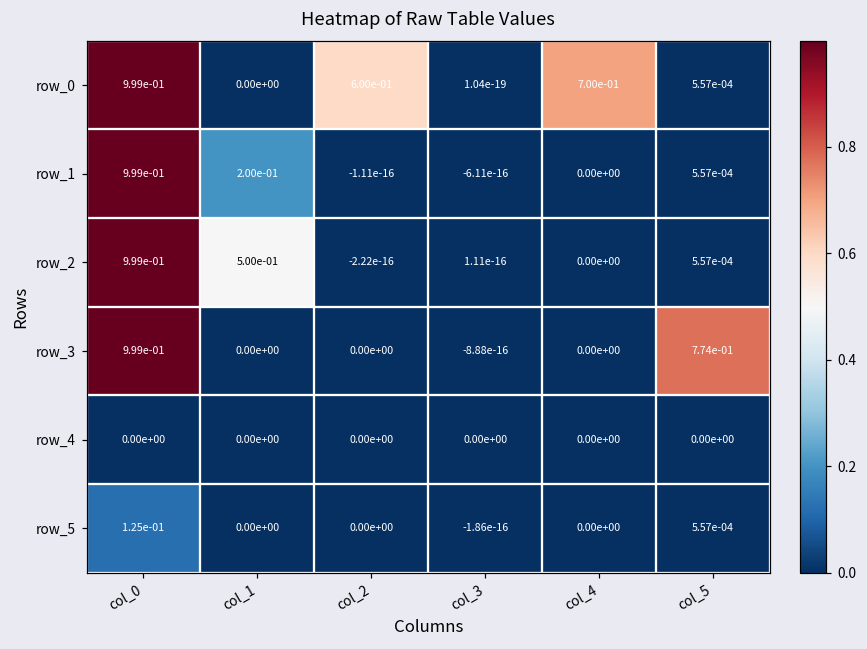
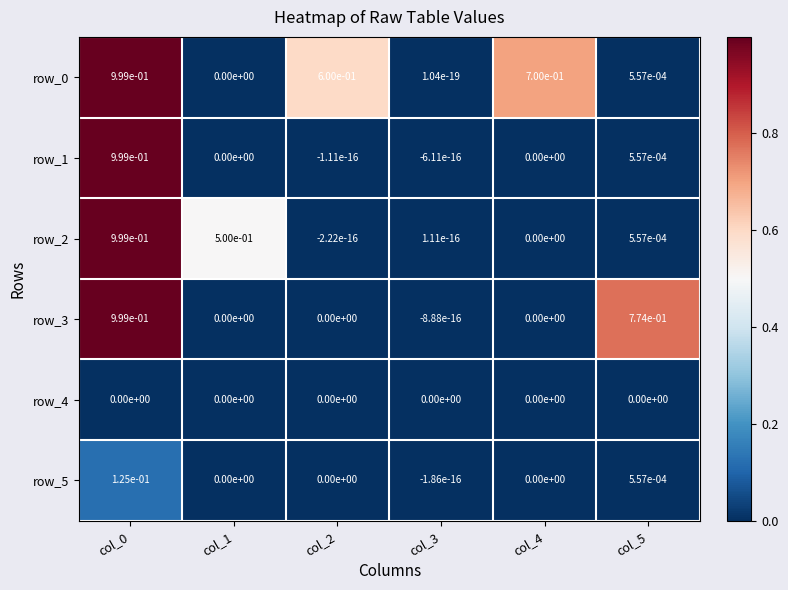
row_1, col_1: 2.00e-01 -> 0.00e+00
